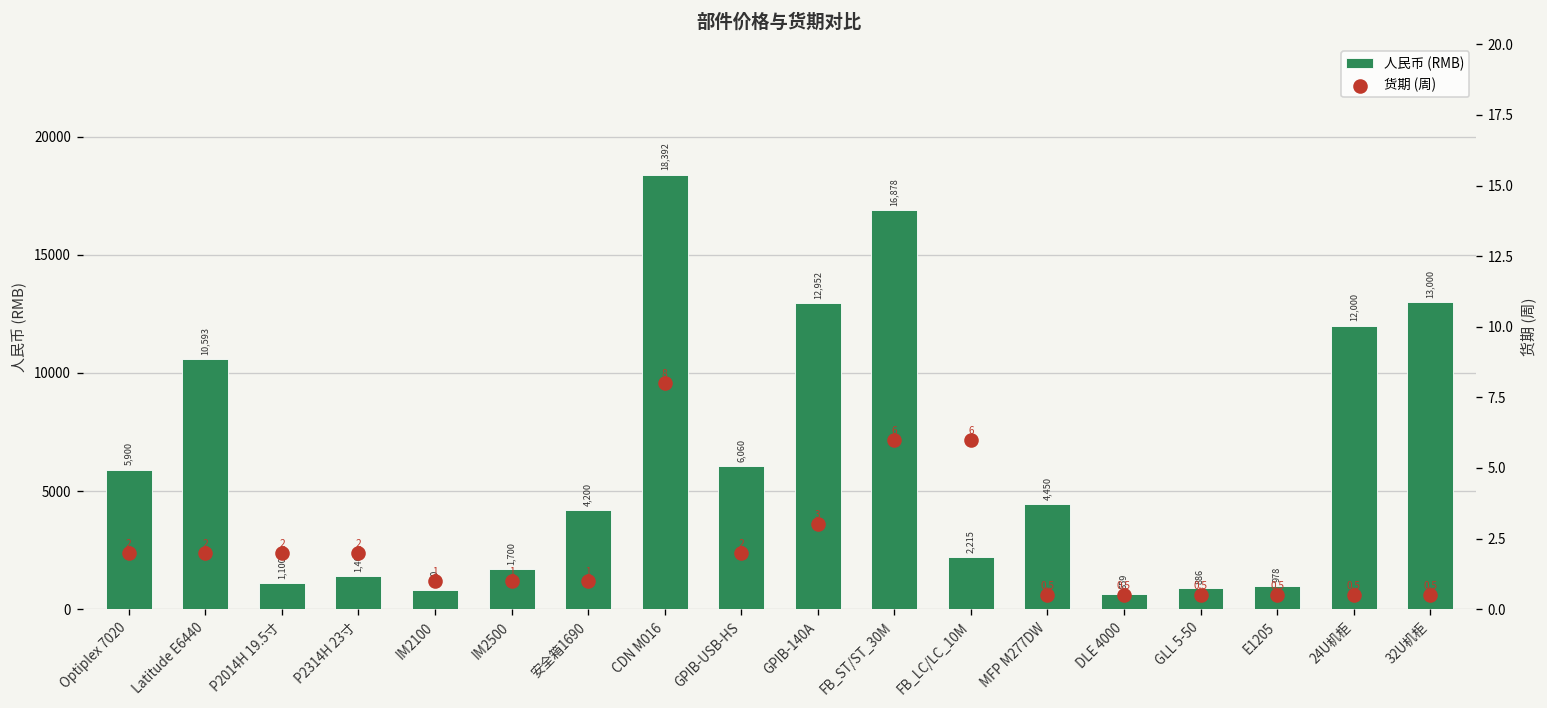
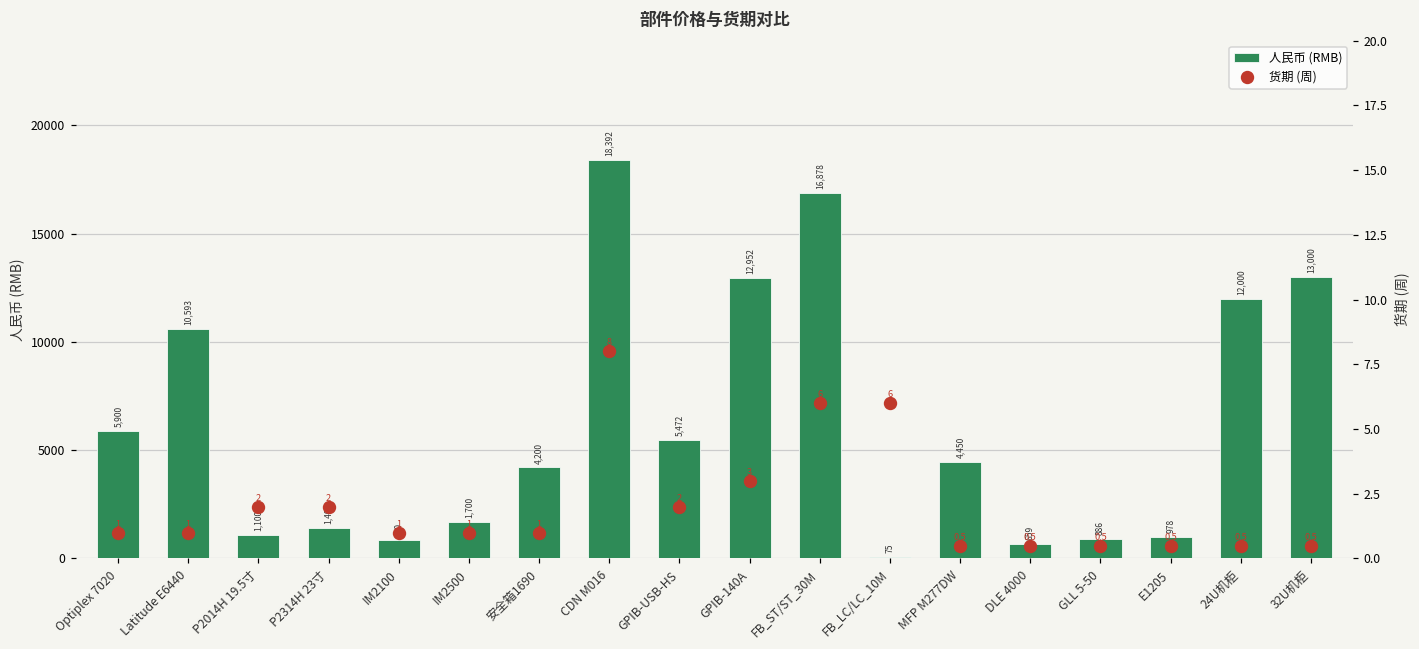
人民币 (RMB), GPIB-USB-HS: 6,060 -> 5,472
人民币 (RMB), FB_LC/LC_10M: 2,215 -> 75
货期 (周), Optiplex 7020: 2 -> 1
货期 (周), Latitude E6440: 2 -> 1
